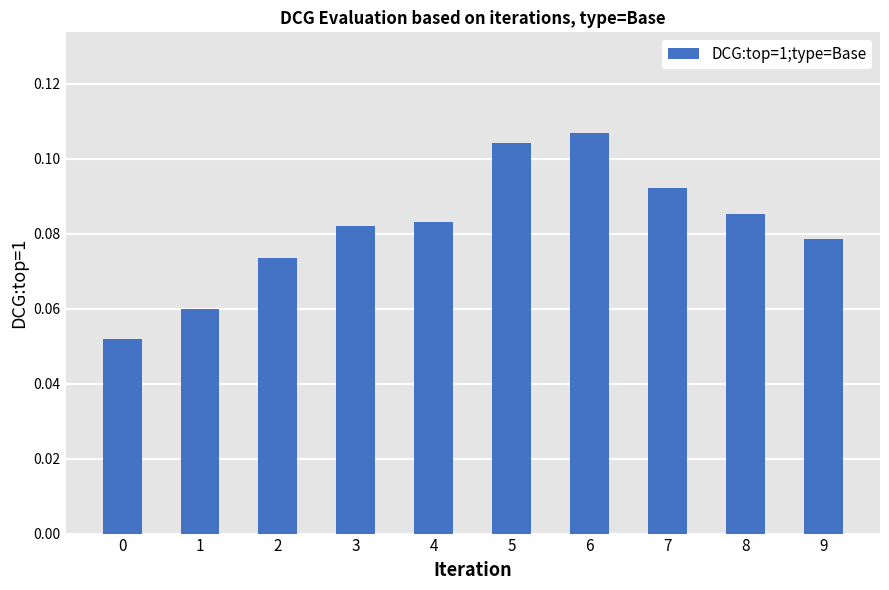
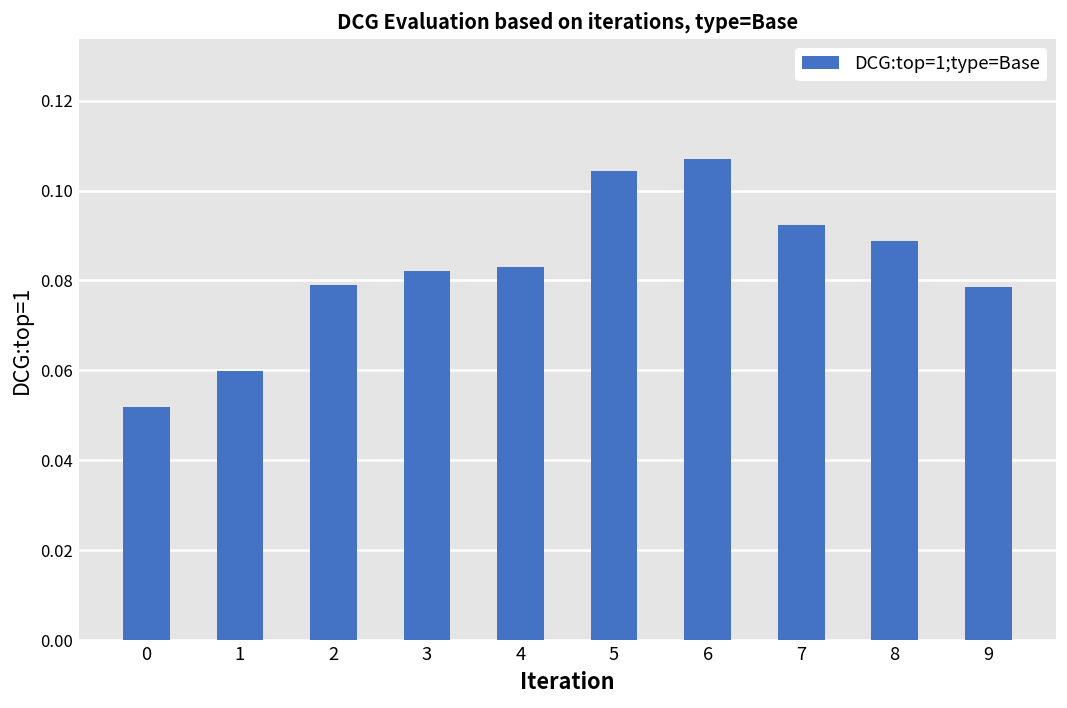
2: 0.074 -> 0.079
8: 0.085 -> 0.089
